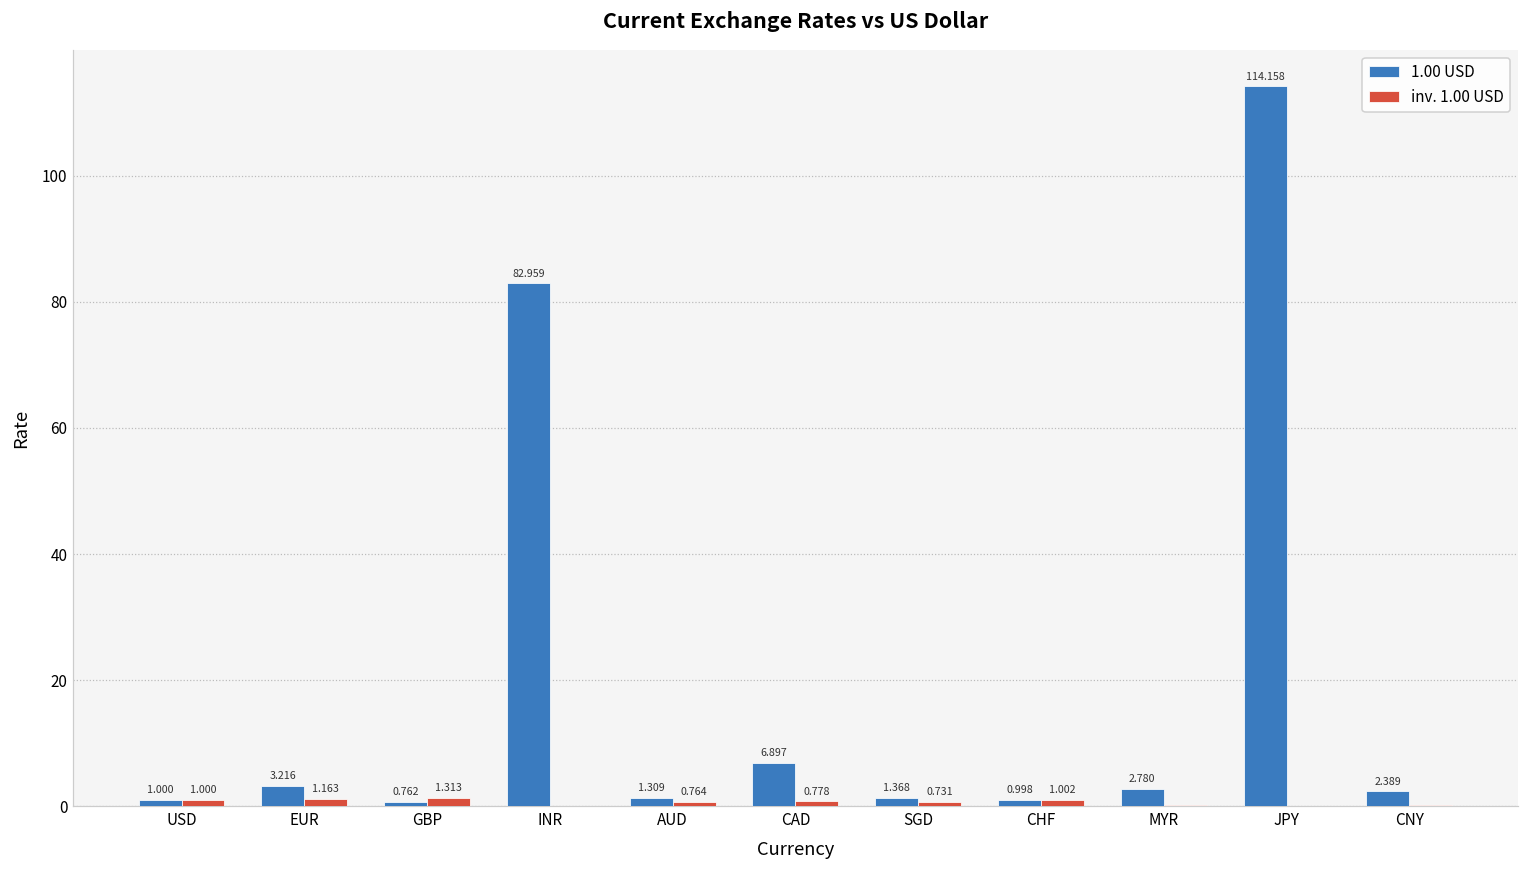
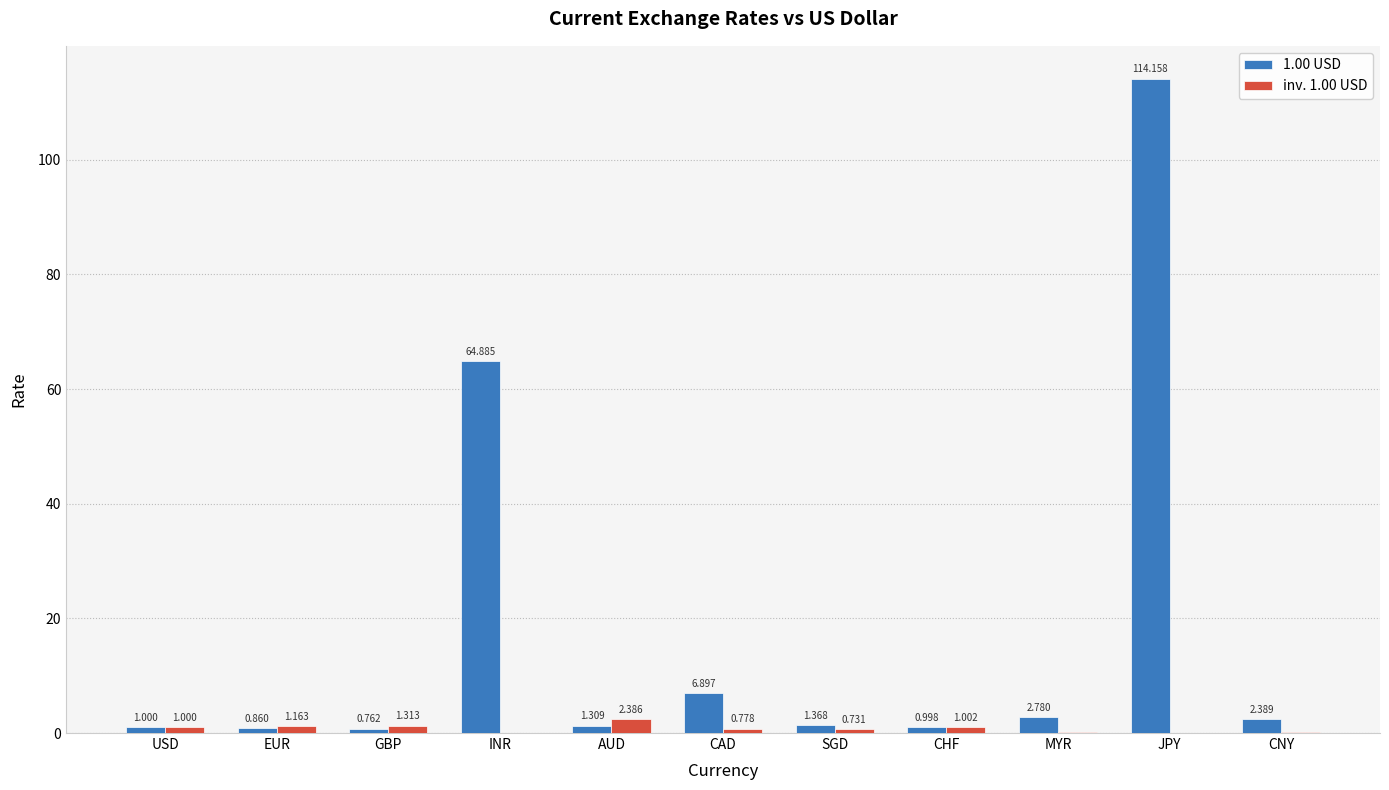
1.00 USD, EUR: 3.216 -> 0.860
1.00 USD, INR: 82.959 -> 64.885
inv. 1.00 USD, AUD: 0.764 -> 2.386
